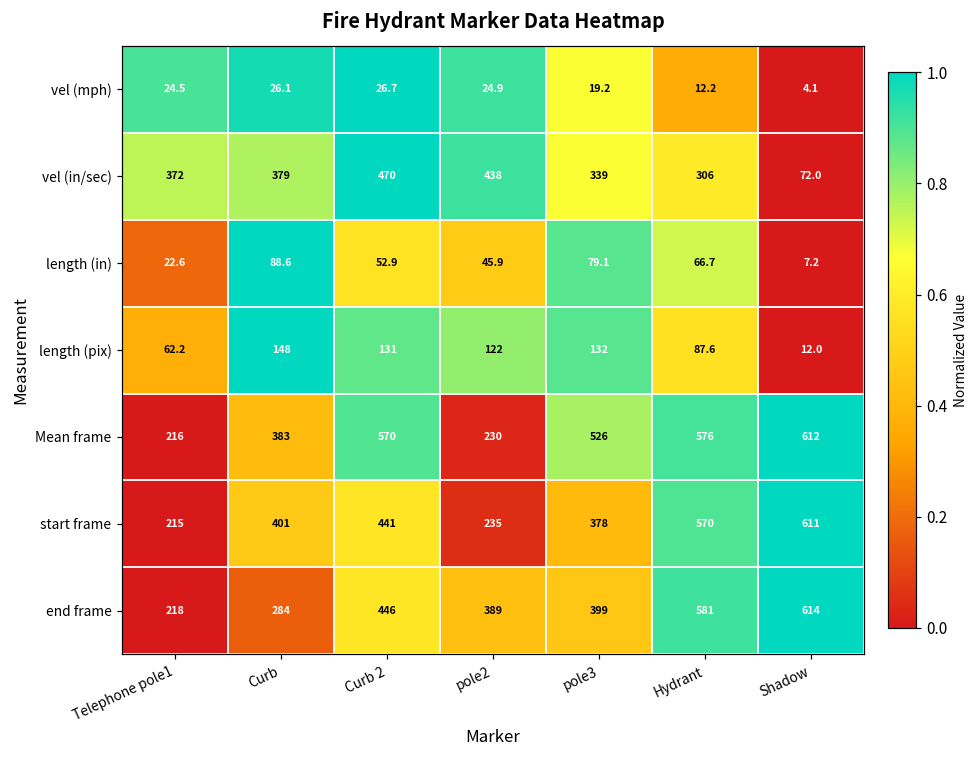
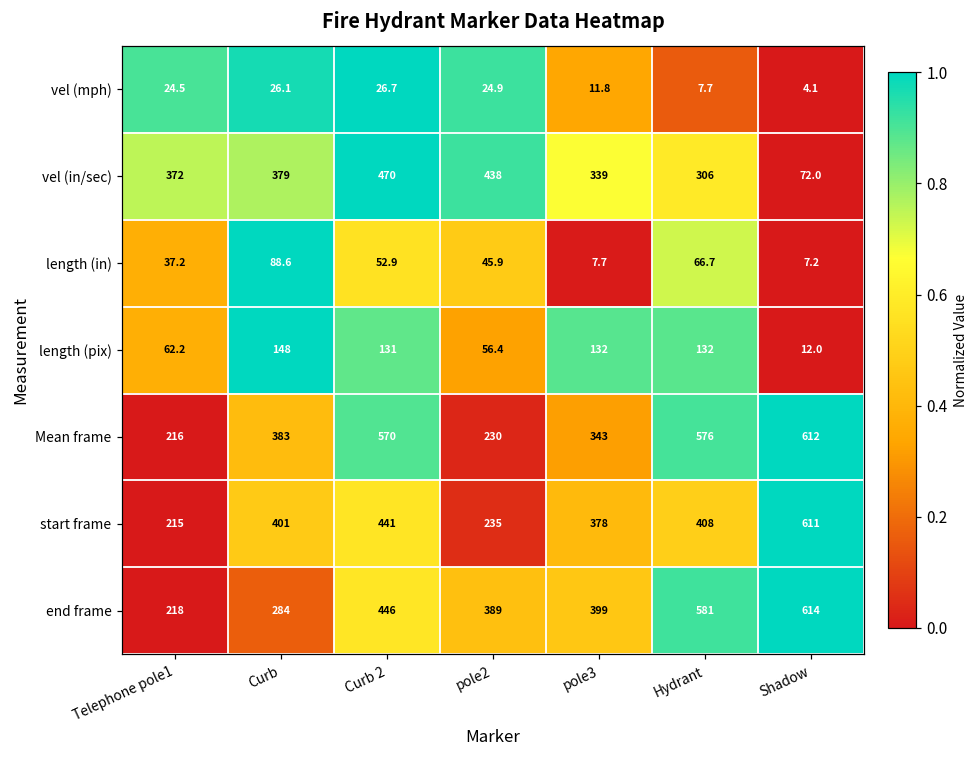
vel (mph), pole3: 19.2 -> 11.8
vel (mph), Hydrant: 12.2 -> 7.7
length (in), Telephone pole1: 22.6 -> 37.2
length (in), pole3: 79.1 -> 7.7
length (pix), pole2: 122 -> 56.4
length (pix), Hydrant: 87.6 -> 132
Mean frame, pole3: 526 -> 343
start frame, Hydrant: 570 -> 408
